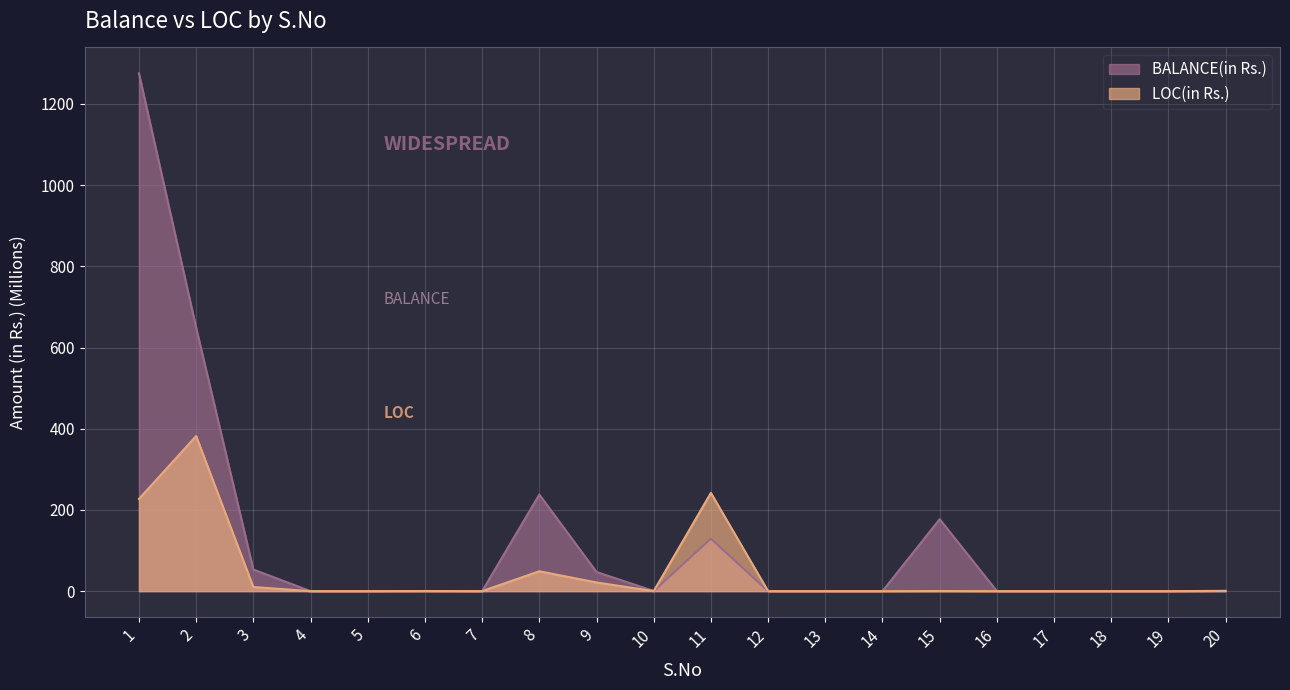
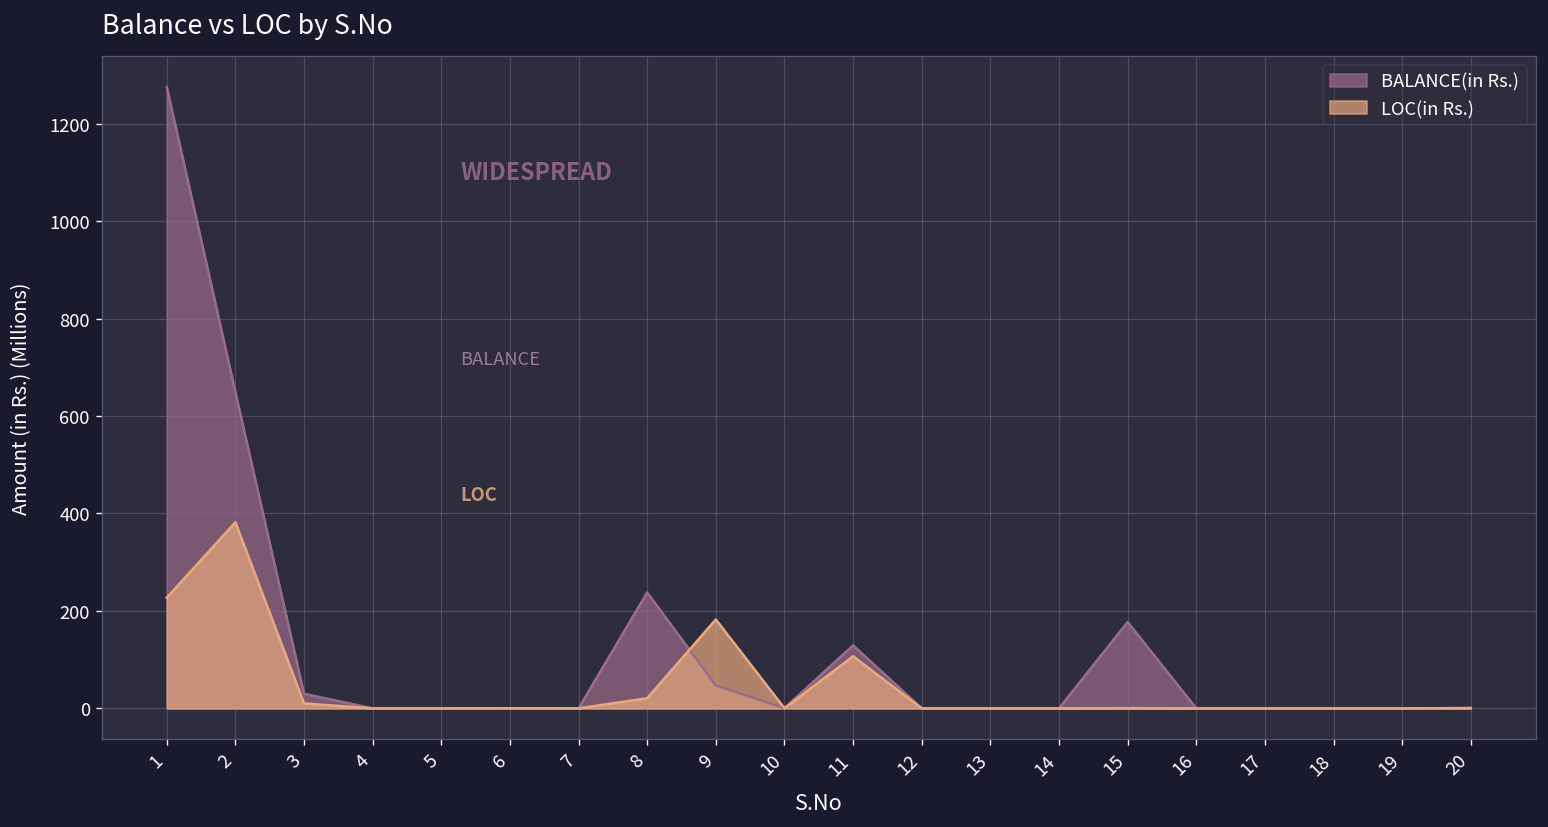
BALANCE(in Rs.), 3: 50 -> 30
LOC(in Rs.), 8: 50 -> 20
LOC(in Rs.), 9: 20 -> 180
LOC(in Rs.), 11: 240 -> 110
